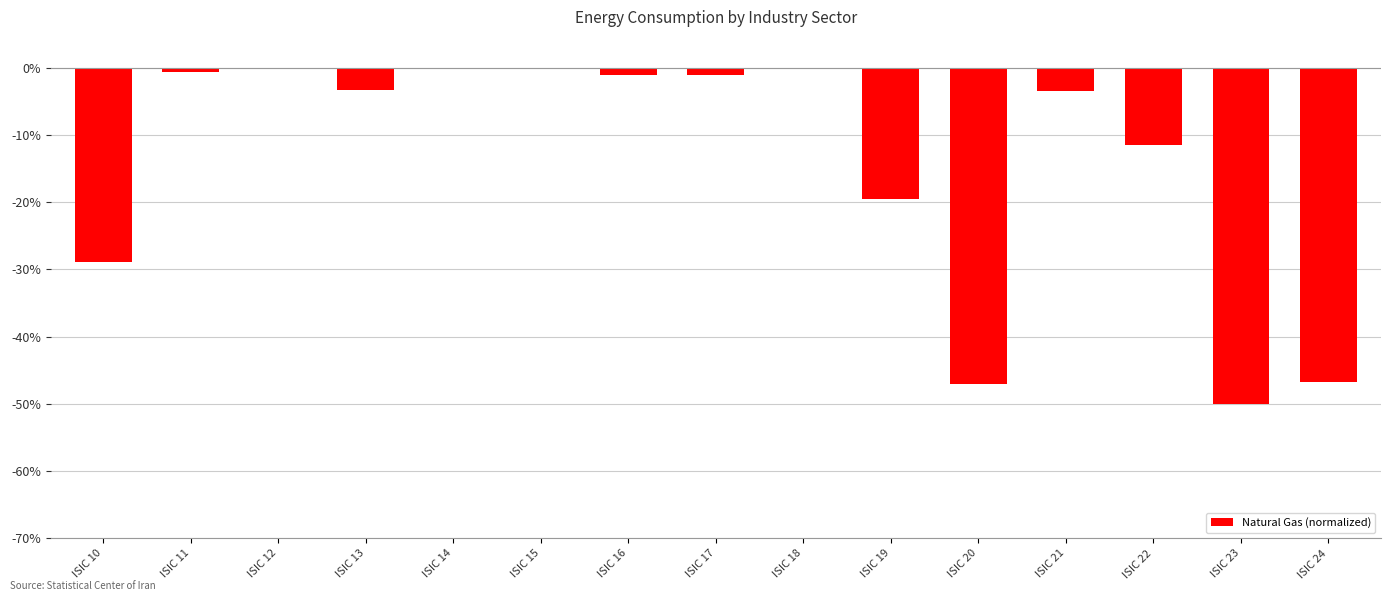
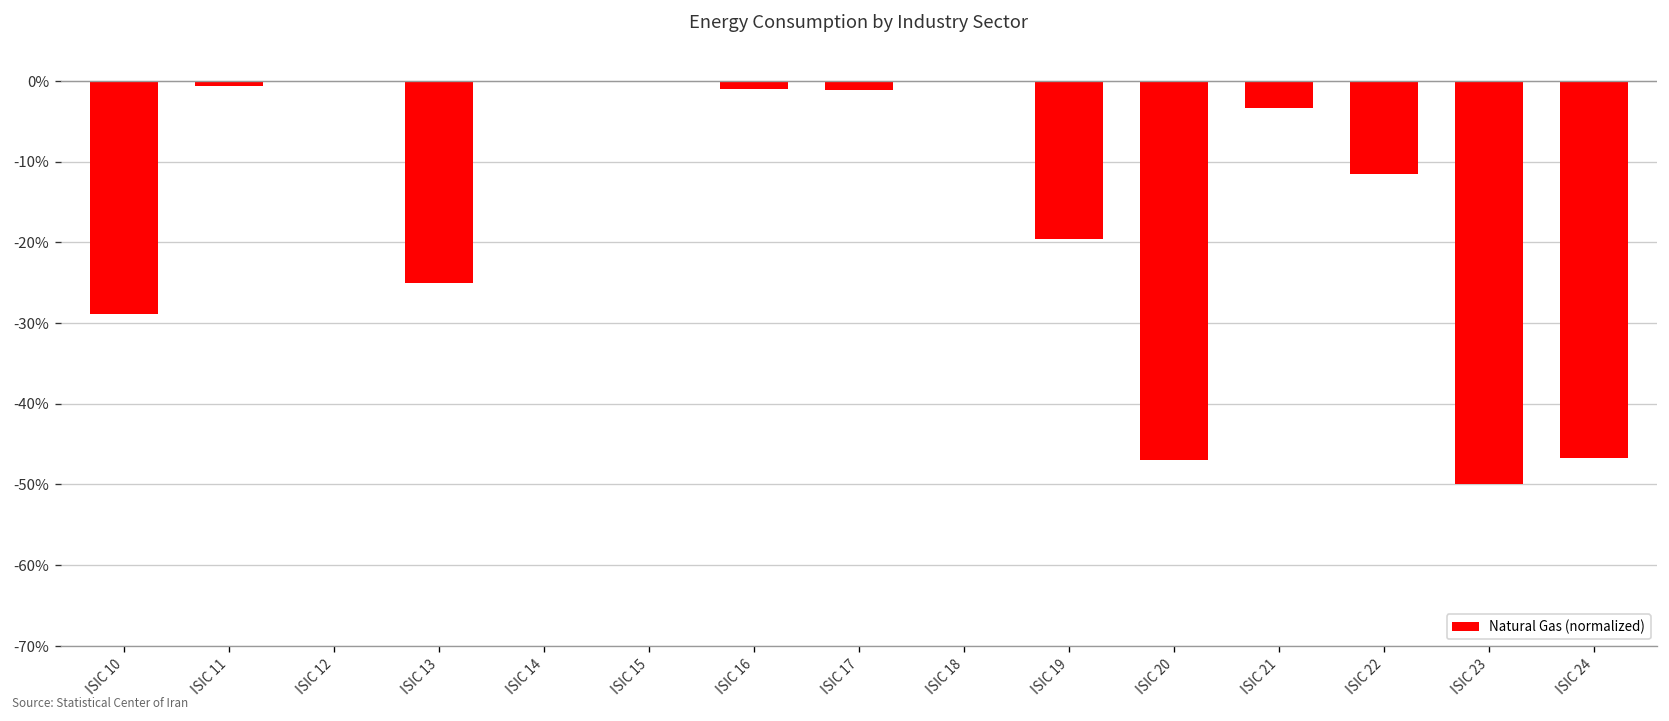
ISIC 13: -3% -> -25%
